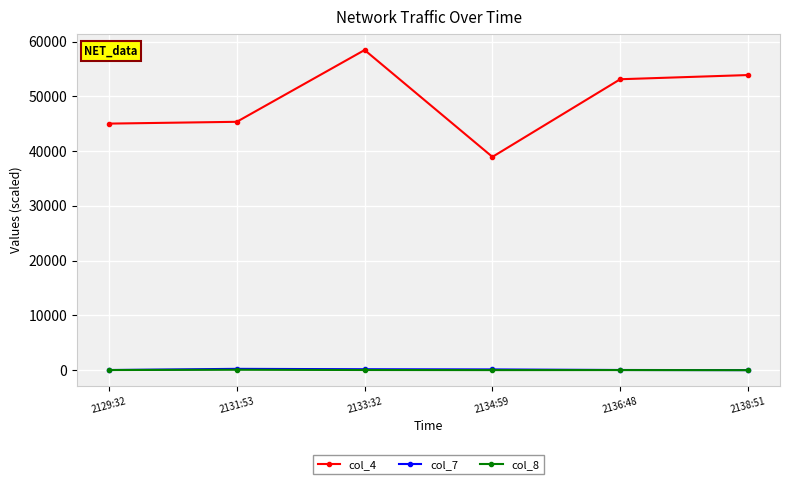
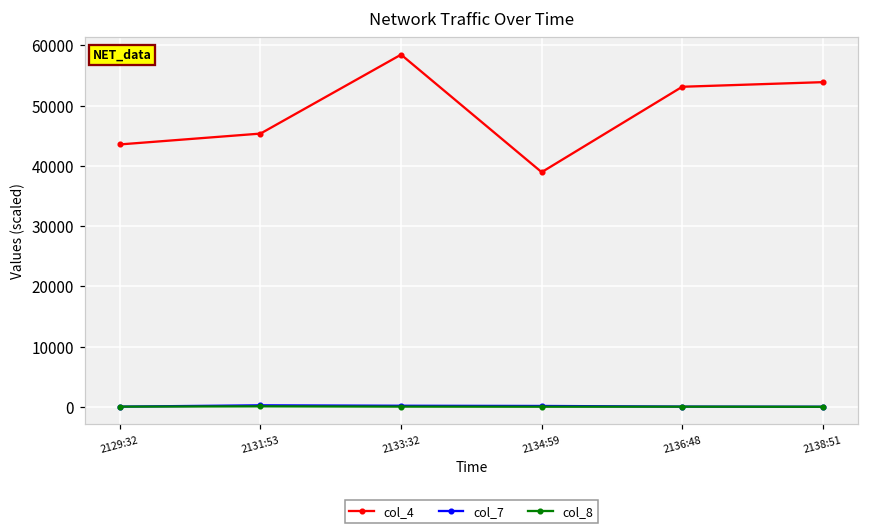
col_4, 2129:32: 45000 -> 44000
